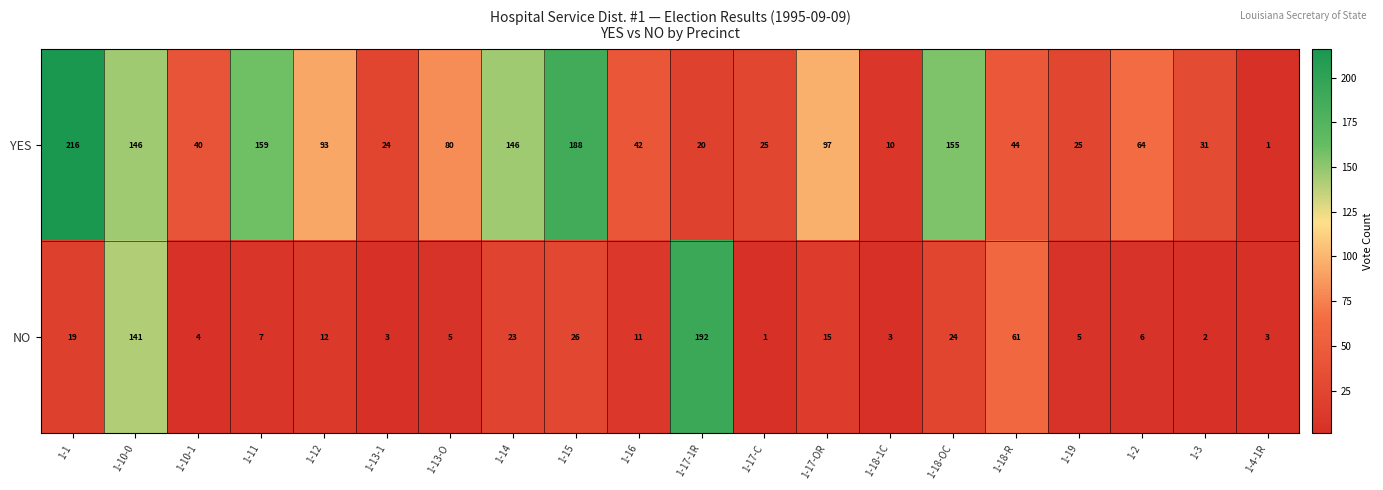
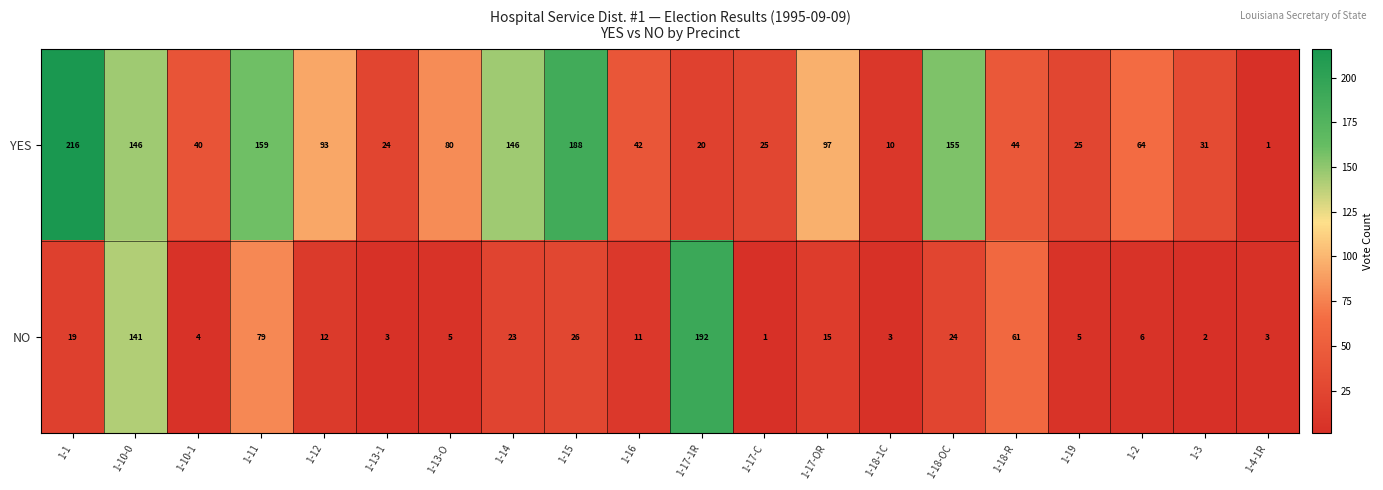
NO, 1-11: 7 -> 79
